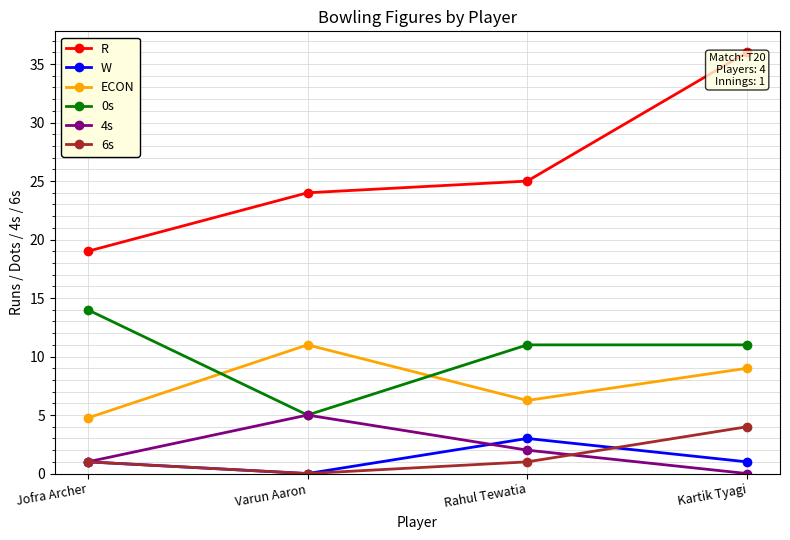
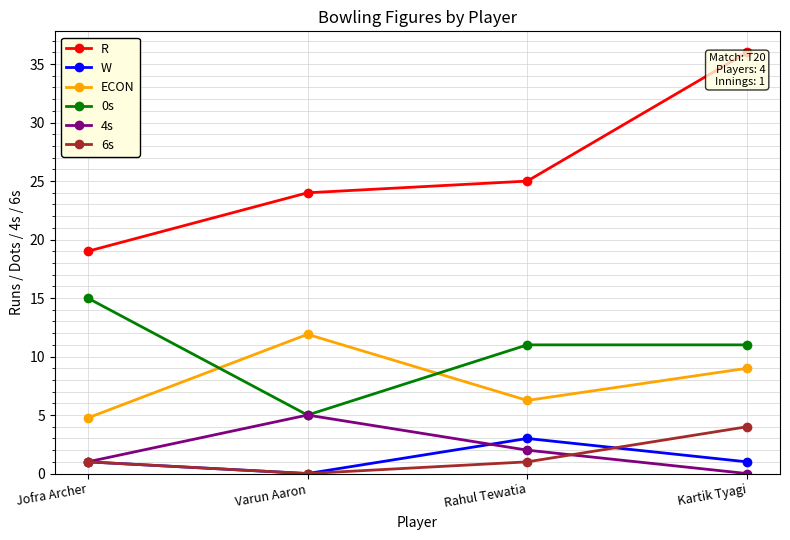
0s, Jofra Archer: 14 -> 15
ECON, Varun Aaron: 11.0 -> 11.9
